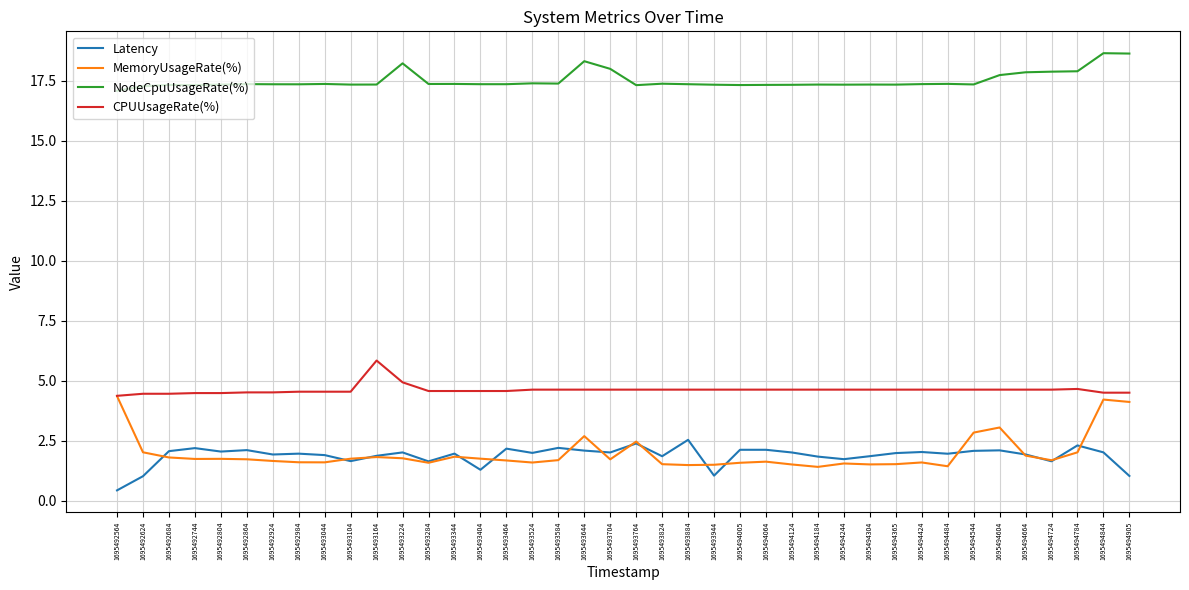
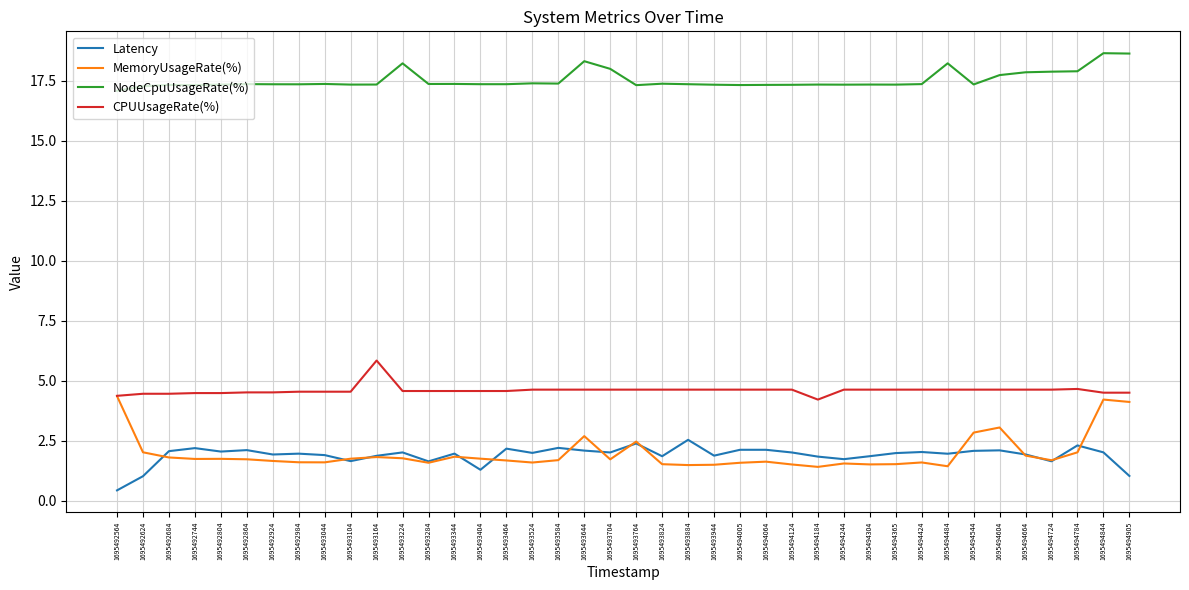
CPUUsageRate(%), 1695493224: 4.9 -> 4.6
Latency, 1695493944: 1.0 -> 1.9
CPUUsageRate(%), 1695494184: 4.6 -> 4.2
NodeCpuUsageRate(%), 1695494484: 17.4 -> 18.2
